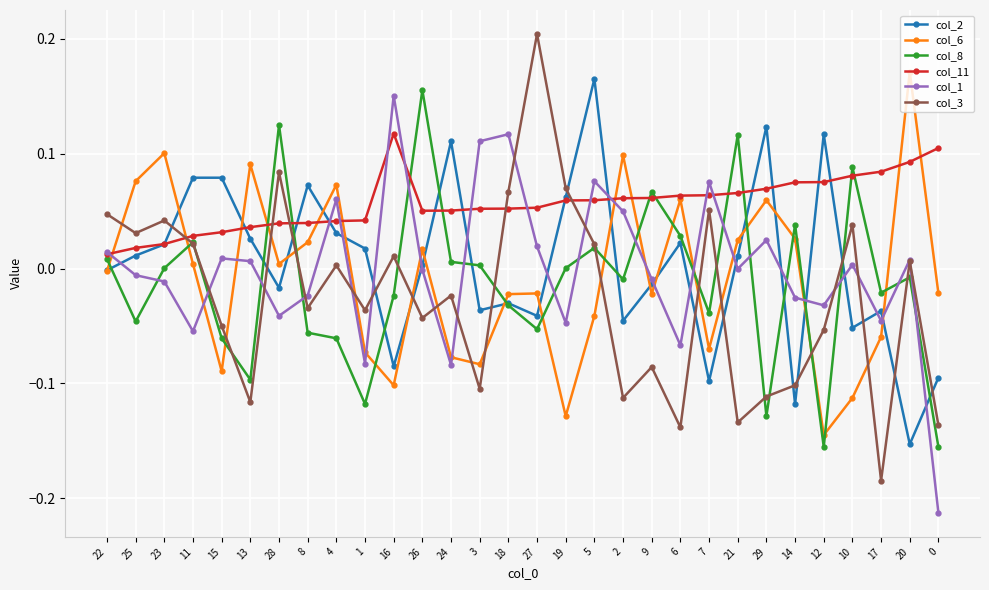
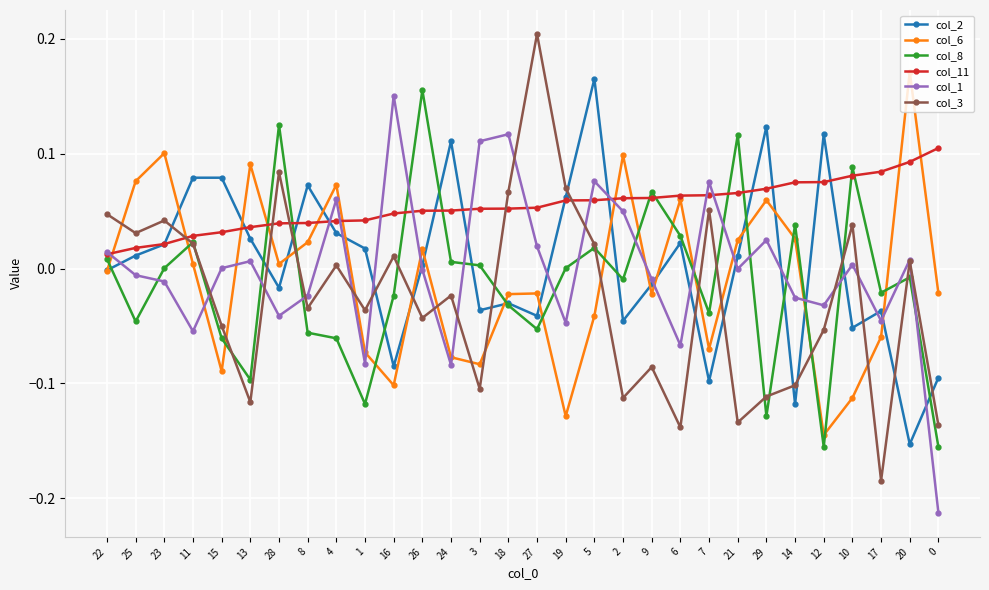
col_1, 15: 0.009 -> 0.000
col_11, 16: 0.117 -> 0.048
